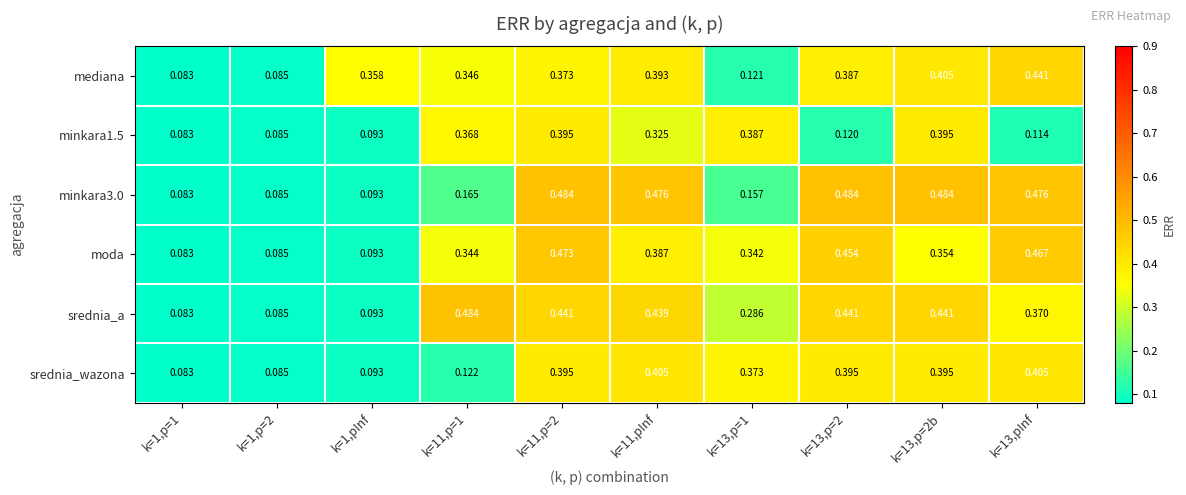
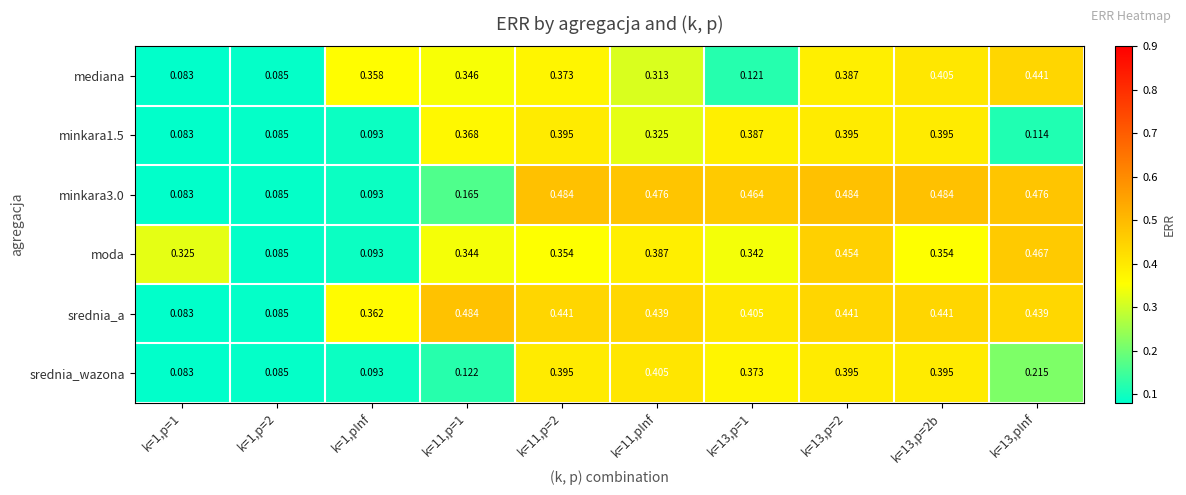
mediana, k=11,pInf: 0.393 -> 0.313
minkara1.5, k=13,p=2: 0.120 -> 0.395
minkara3.0, k=13,p=1: 0.157 -> 0.464
moda, k=1,p=1: 0.083 -> 0.325
moda, k=11,p=2: 0.473 -> 0.354
srednia_a, k=1,pInf: 0.093 -> 0.362
srednia_a, k=13,p=1: 0.286 -> 0.405
srednia_a, k=13,pInf: 0.370 -> 0.439
srednia_wazona, k=13,pInf: 0.405 -> 0.215
